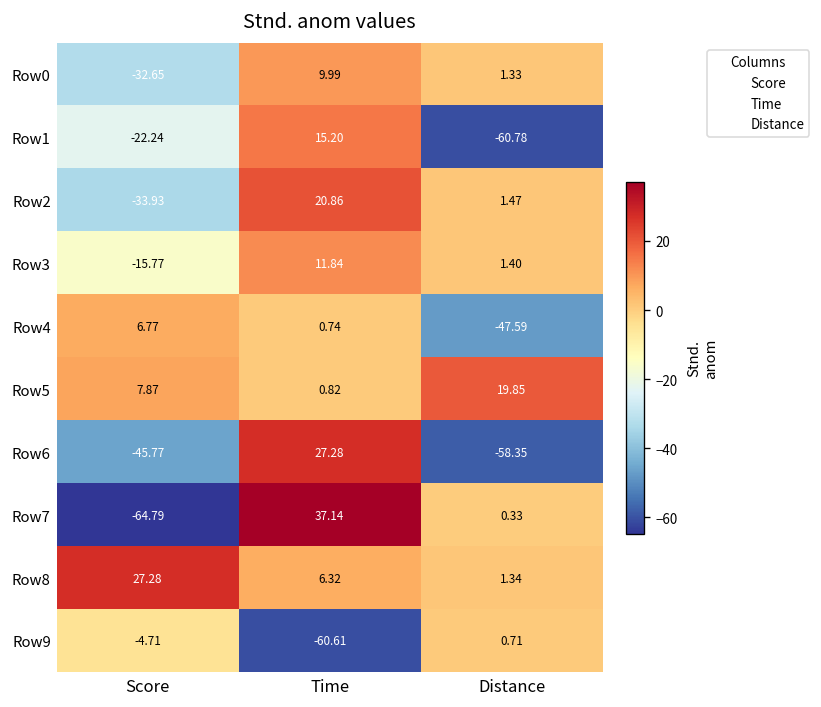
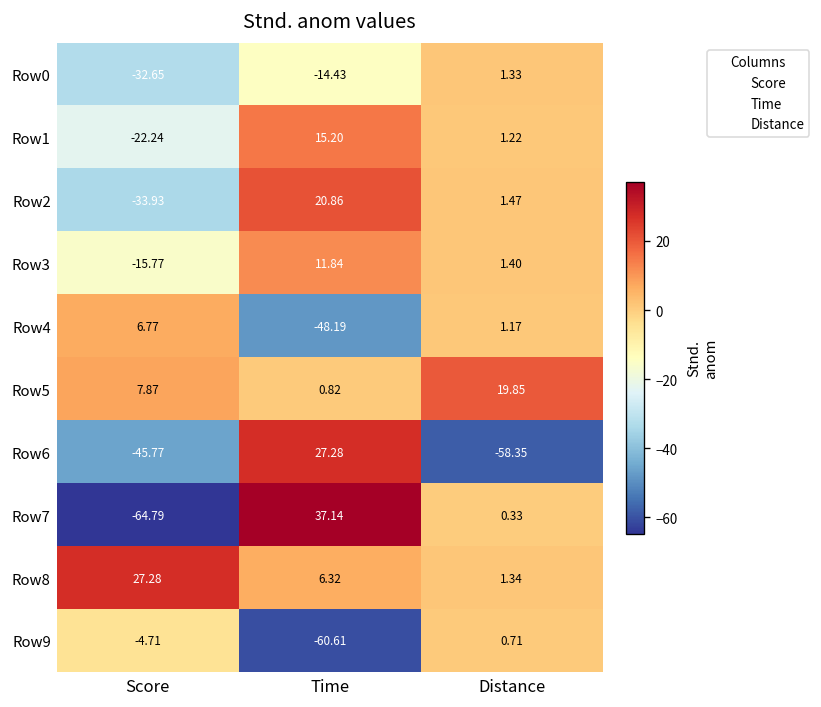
Row0, Time: 9.99 -> -14.43
Row1, Distance: -60.78 -> 1.22
Row4, Time: 0.74 -> -48.19
Row4, Distance: -47.59 -> 1.17
